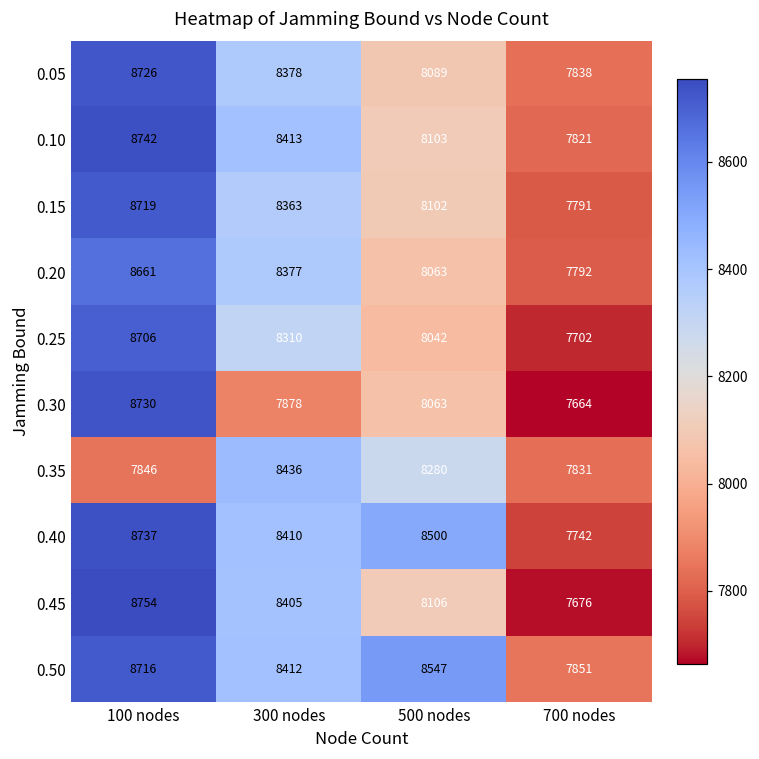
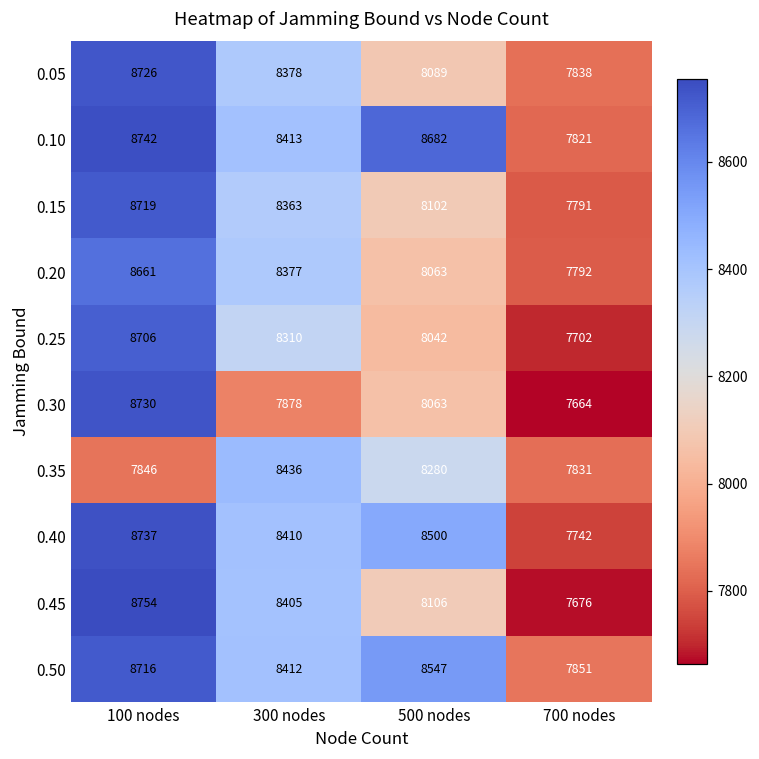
0.10, 500 nodes: 8103 -> 8682
